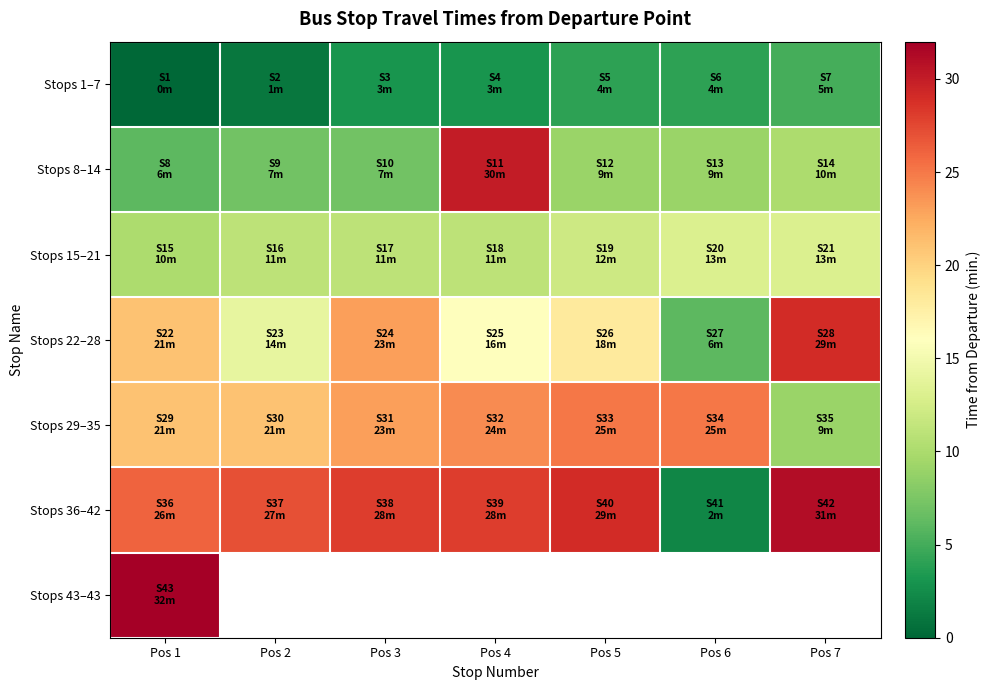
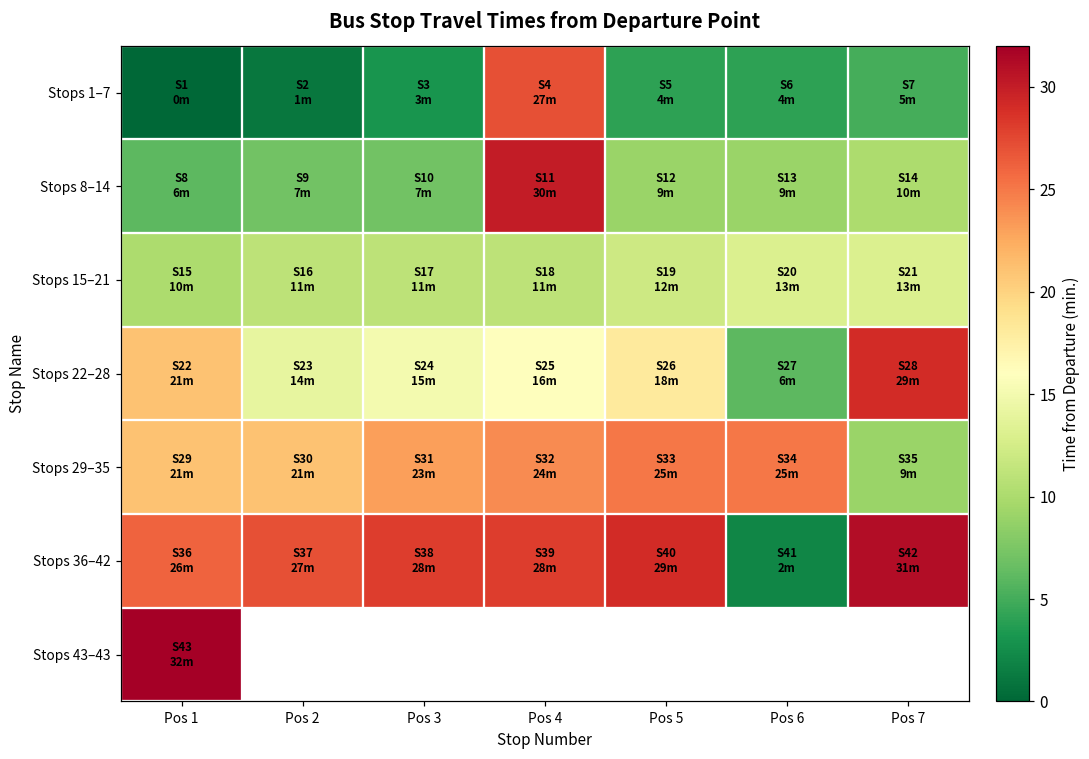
Stops 1–7, Pos 4: 3m -> 27m
Stops 22–28, Pos 3: 23m -> 15m
